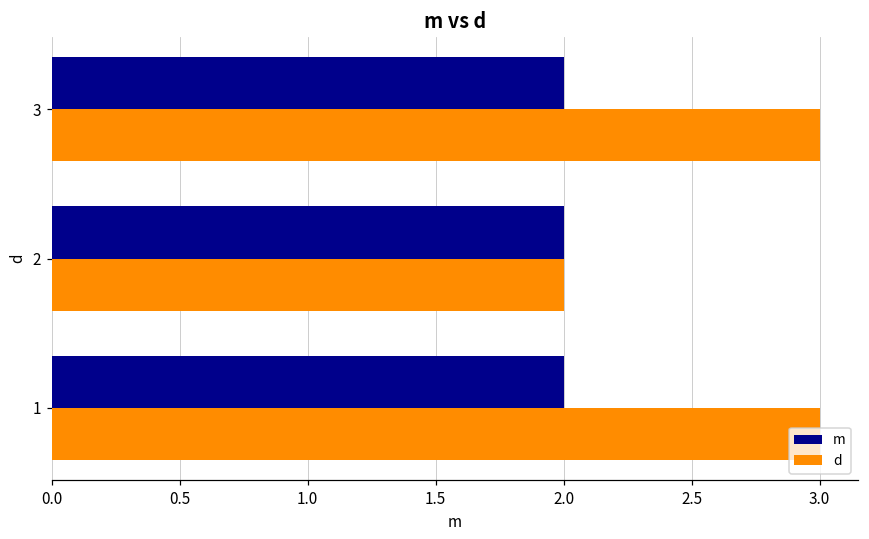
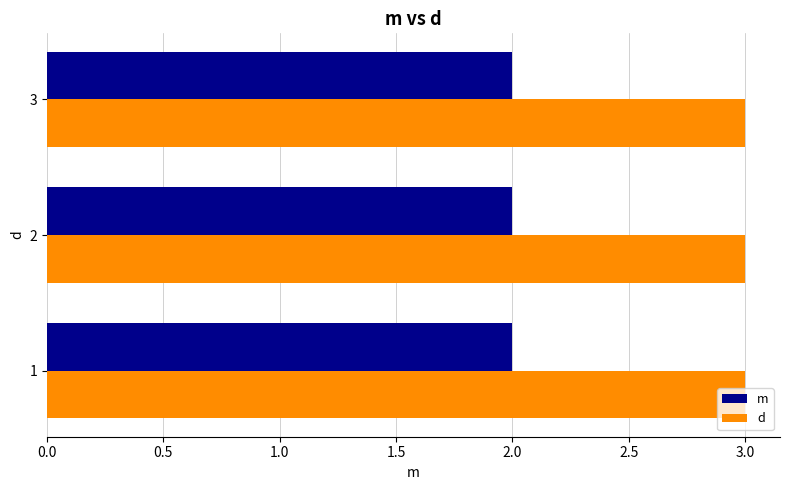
d, 2: 2 -> 3
